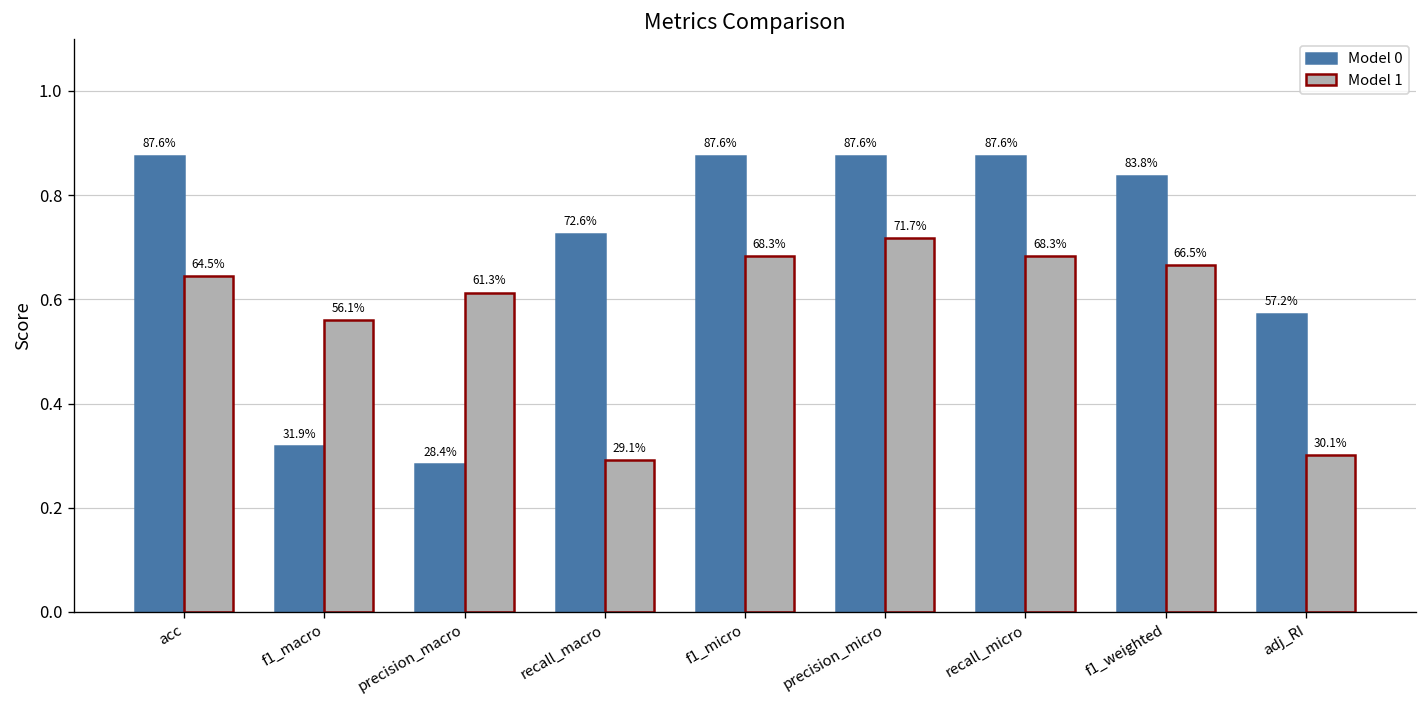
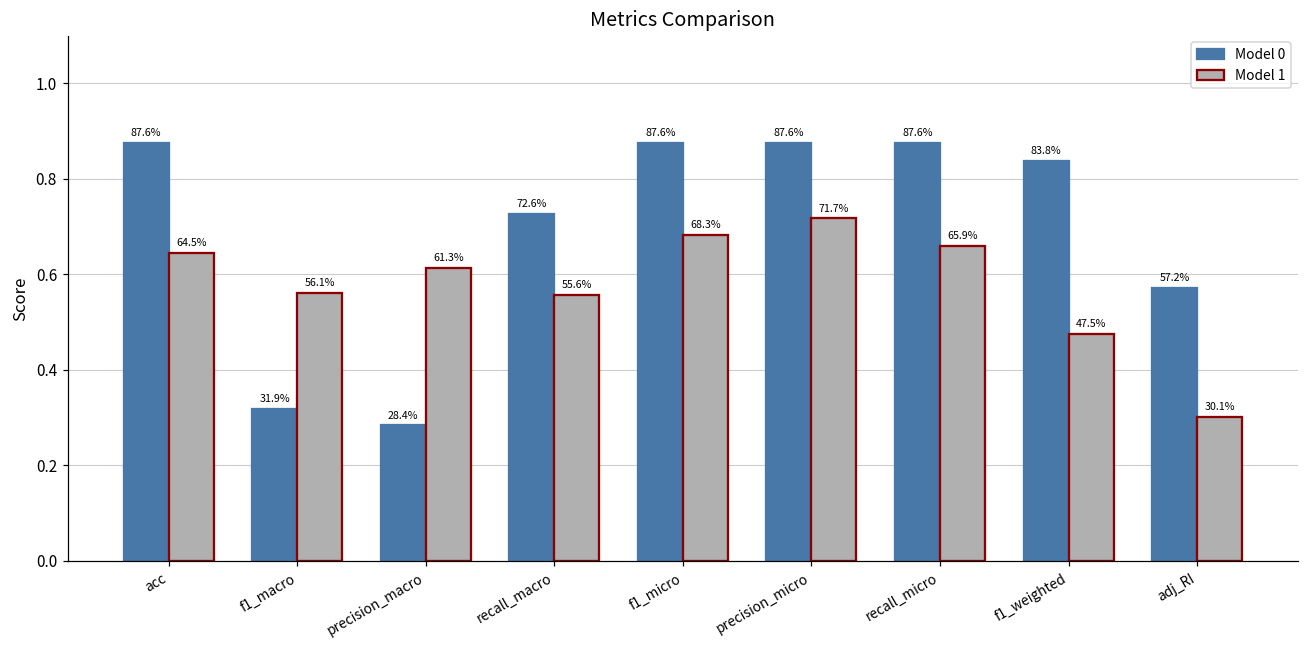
Model 1, recall_macro: 29.1% -> 55.6%
Model 1, recall_micro: 68.3% -> 65.9%
Model 1, f1_weighted: 66.5% -> 47.5%
